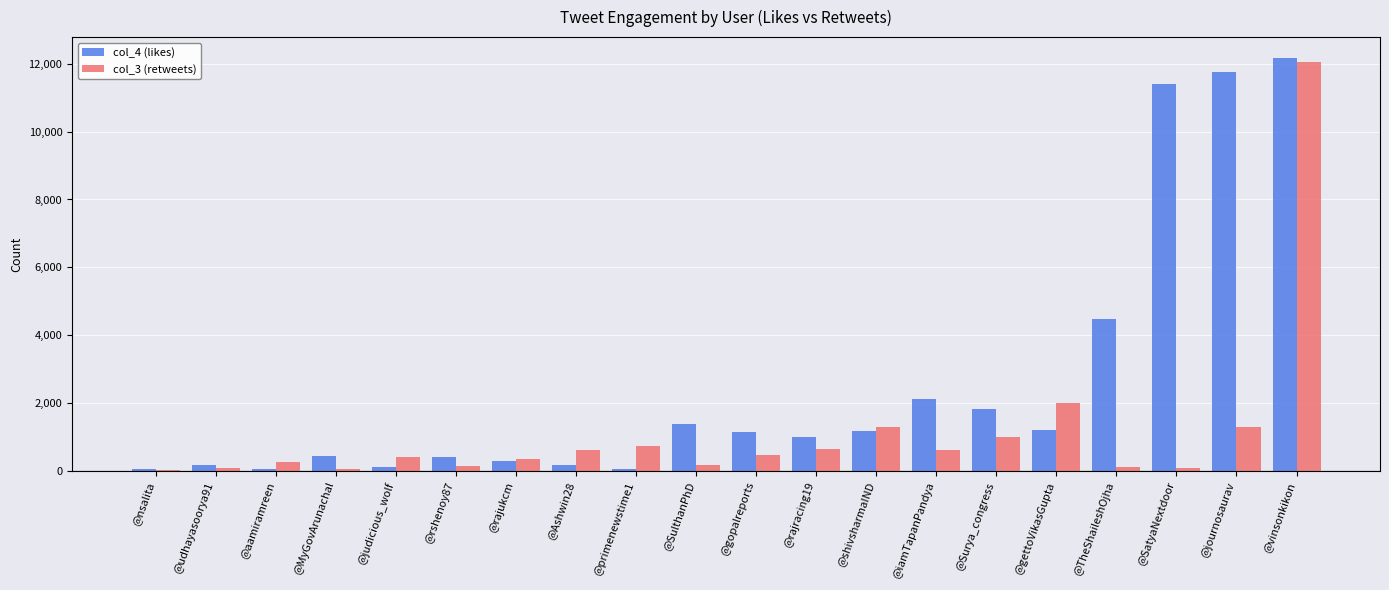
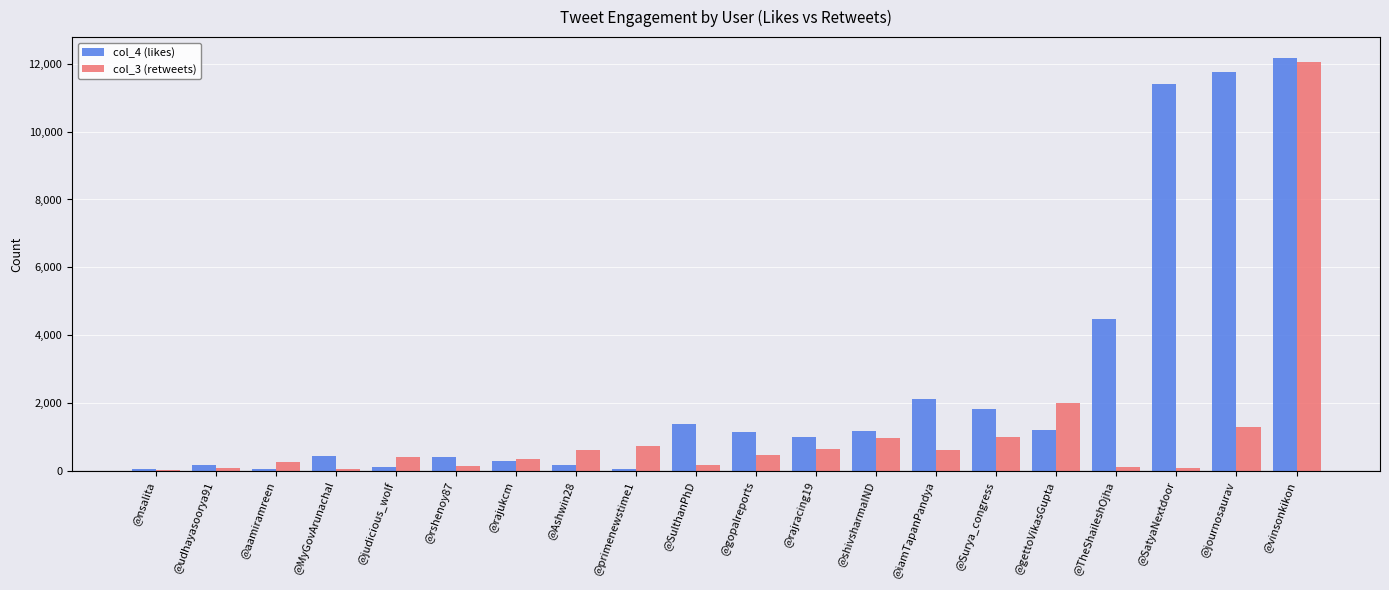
col_3 (retweets), @shivsharmaIND: 1,300 -> 1,000
